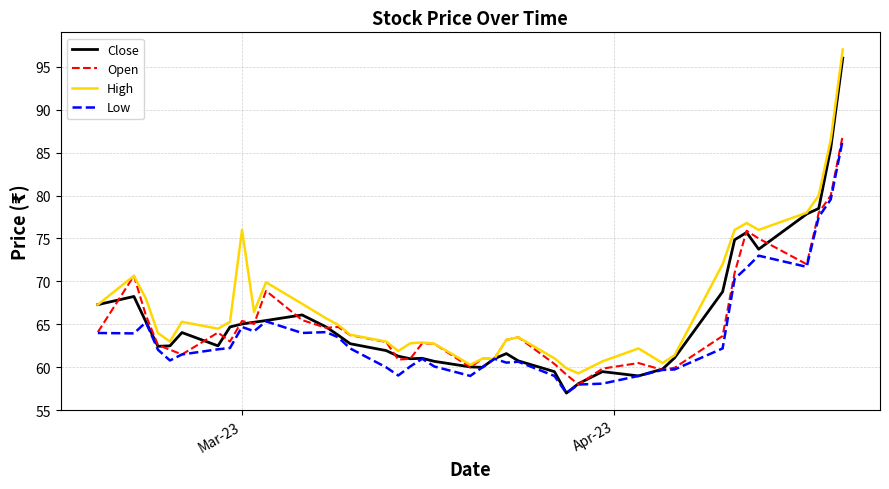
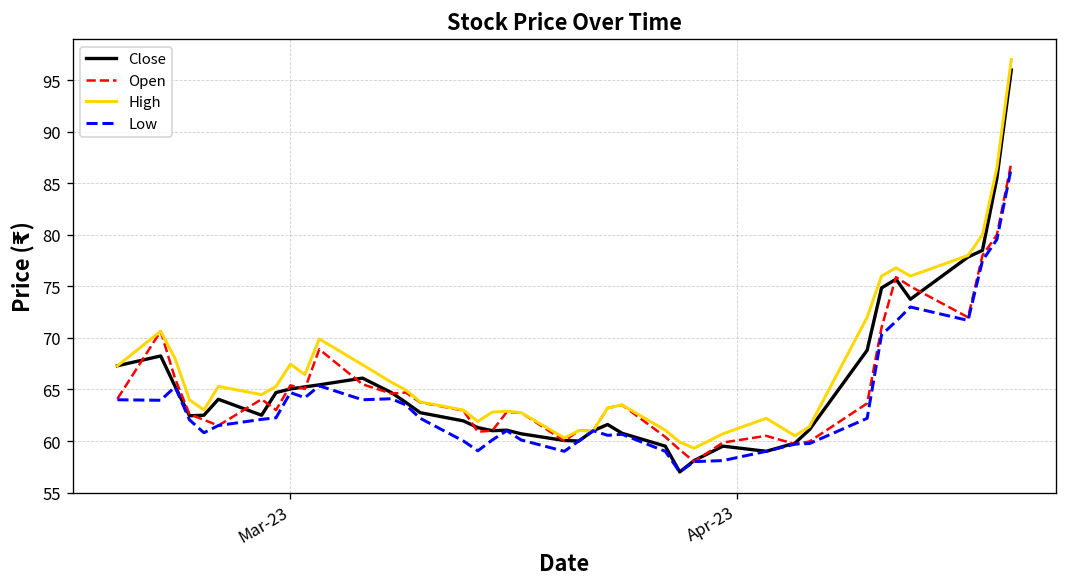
High, Mar-23: 76 -> 67
